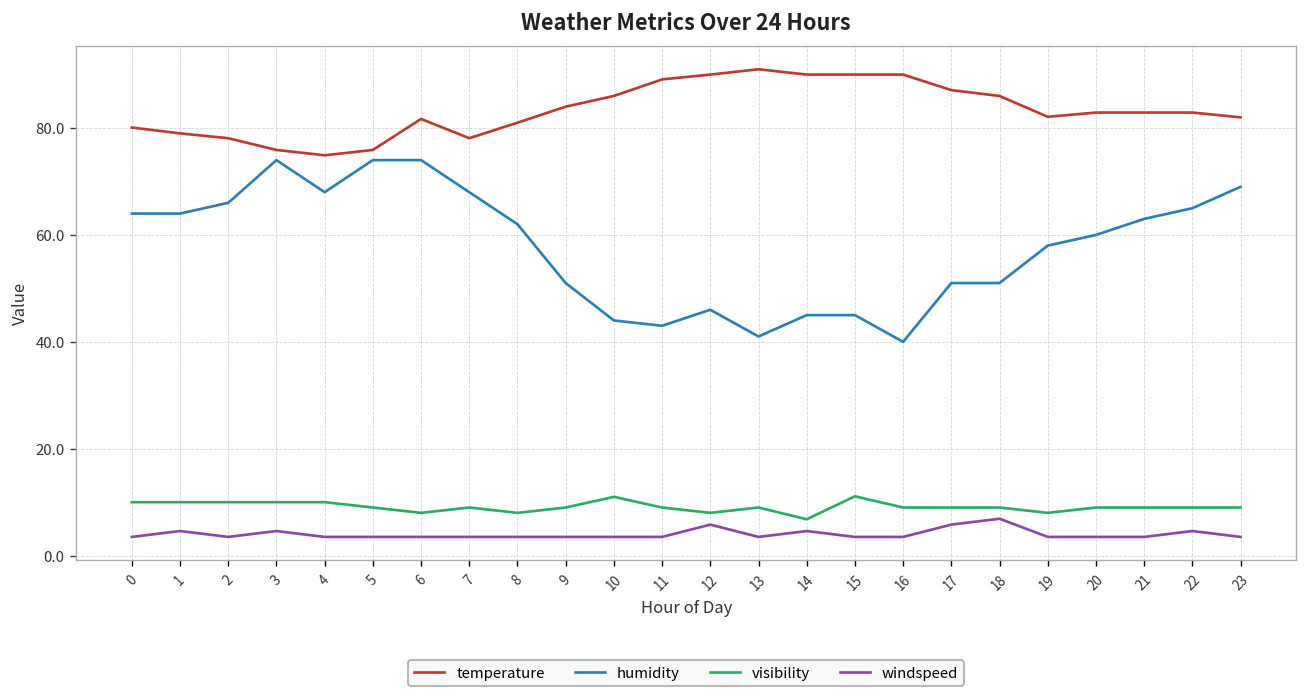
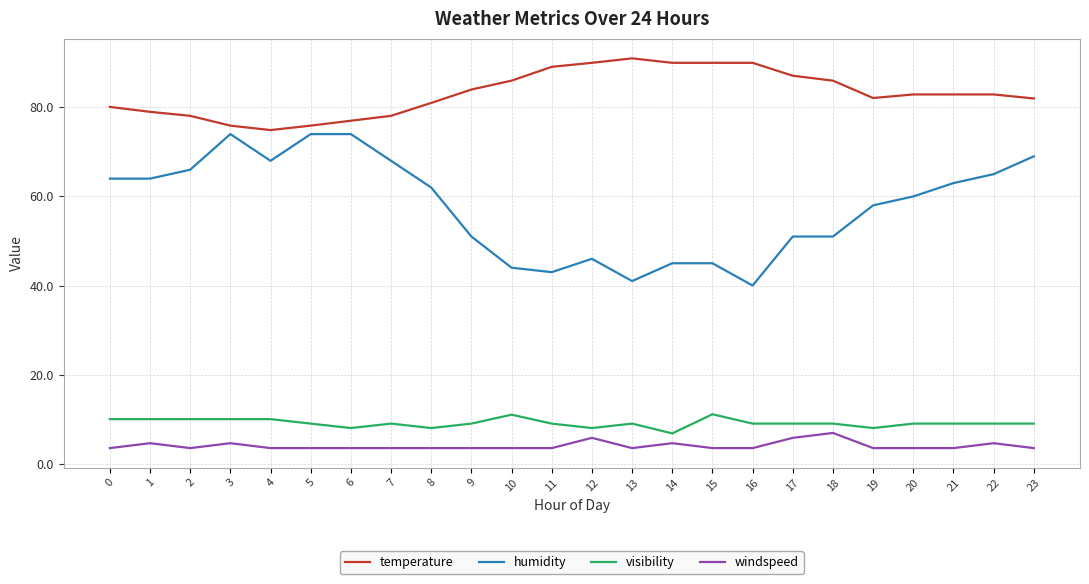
temperature, 6: 82 -> 77
